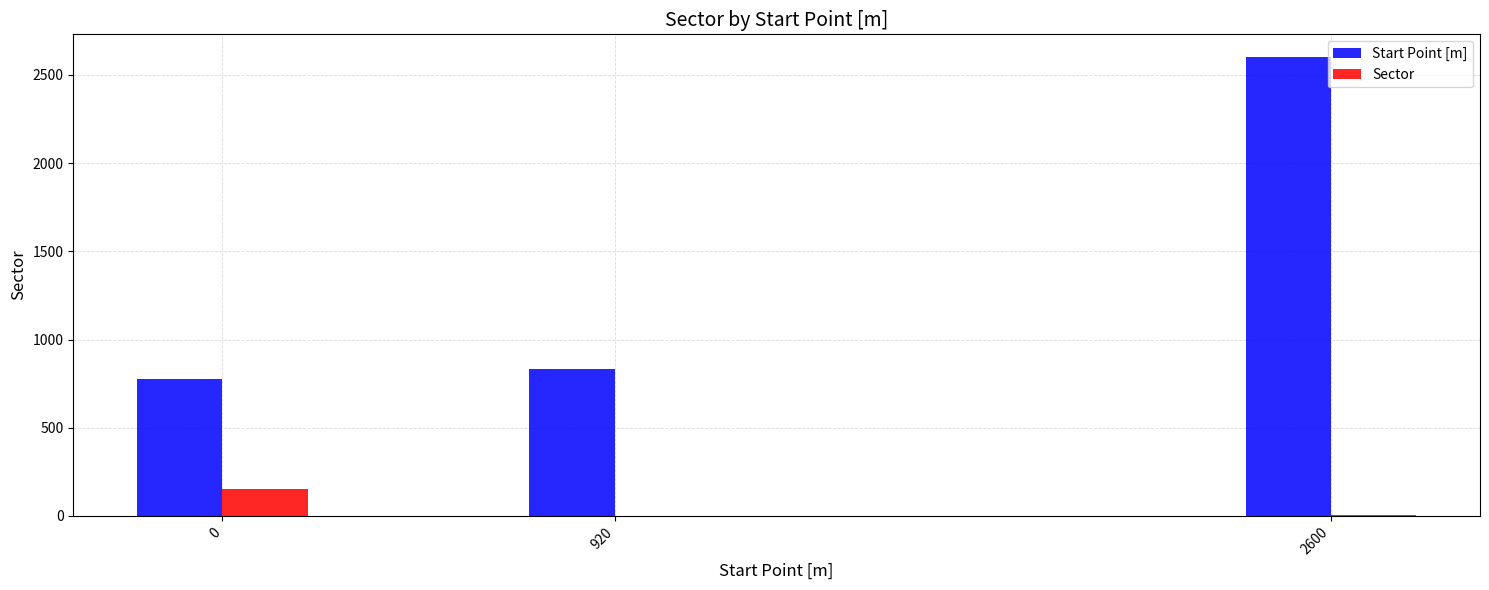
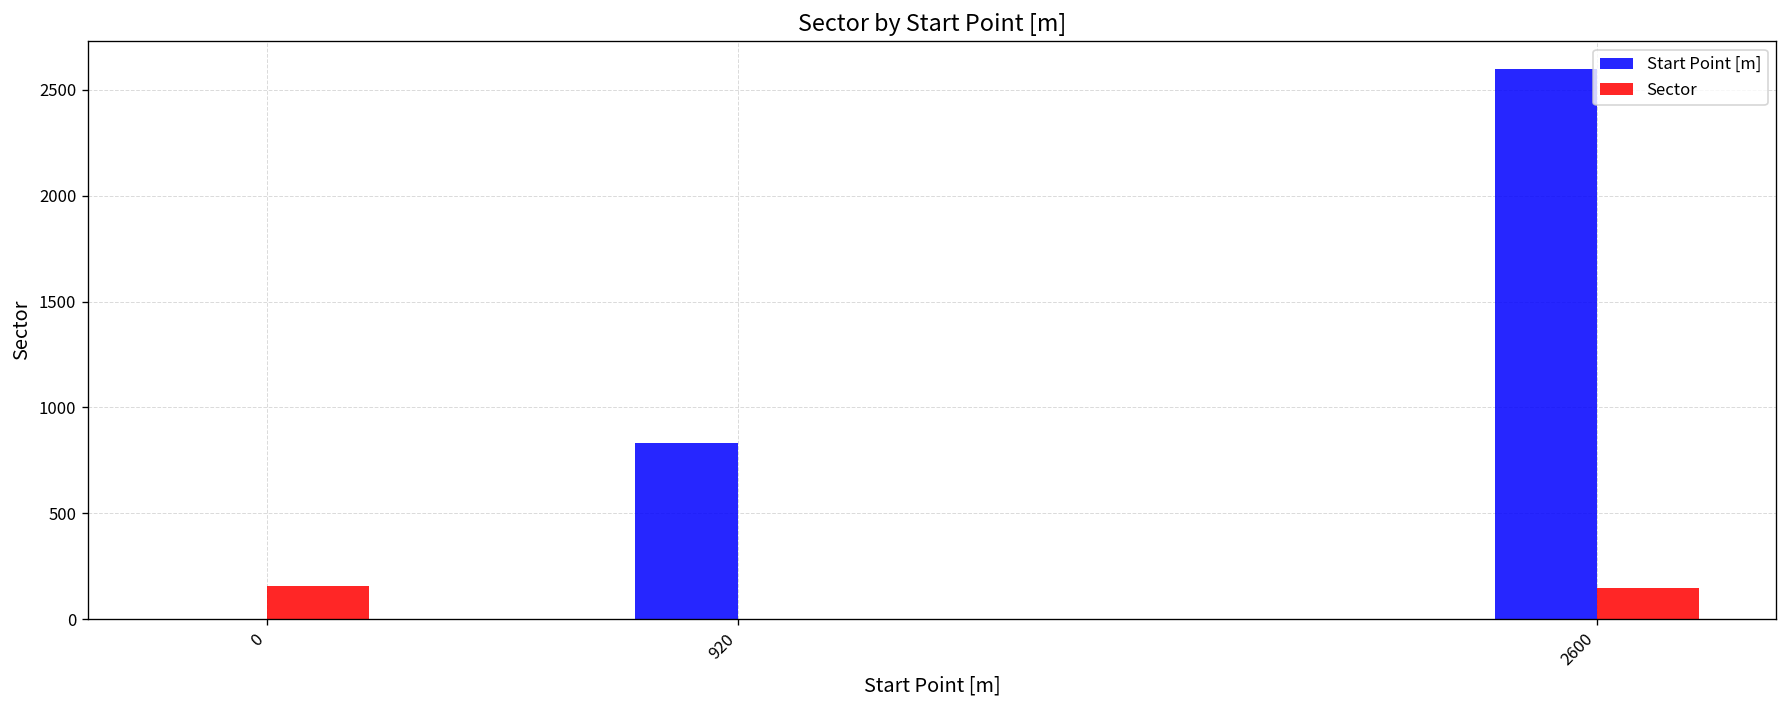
Start Point [m], 0: 780 -> 0
Sector, 2600: 0 -> 150
